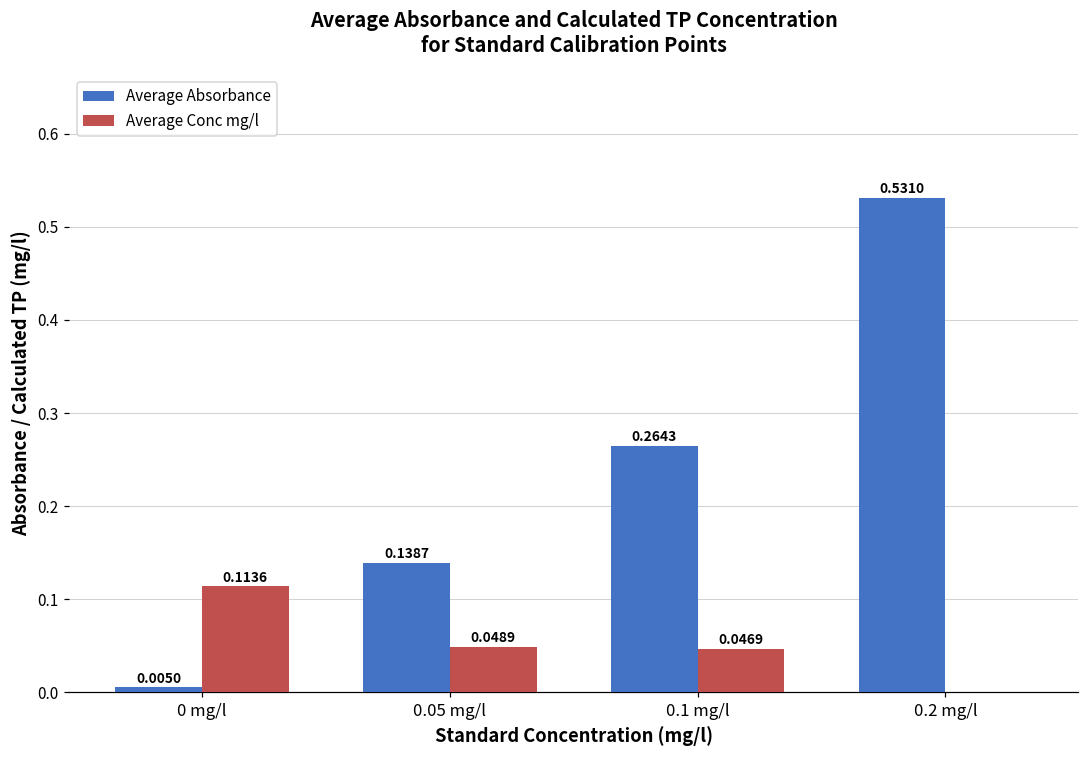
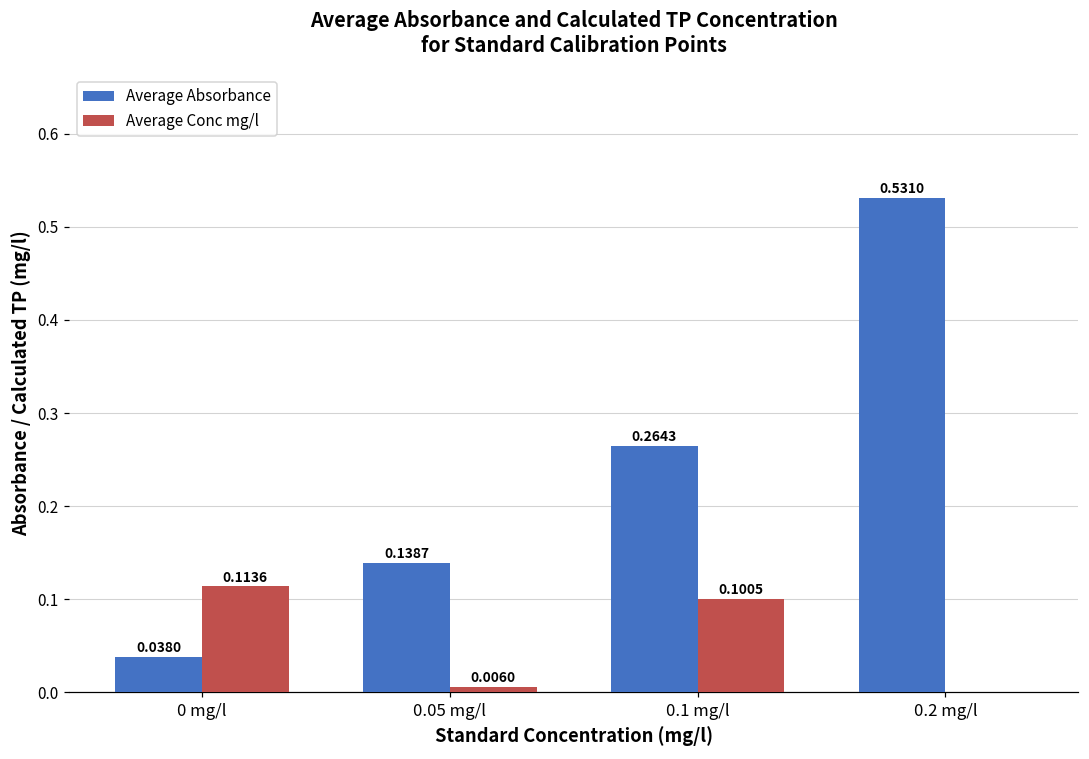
Average Absorbance, 0 mg/l: 0.0050 -> 0.0380
Average Conc mg/l, 0.05 mg/l: 0.0489 -> 0.0060
Average Conc mg/l, 0.1 mg/l: 0.0469 -> 0.1005
